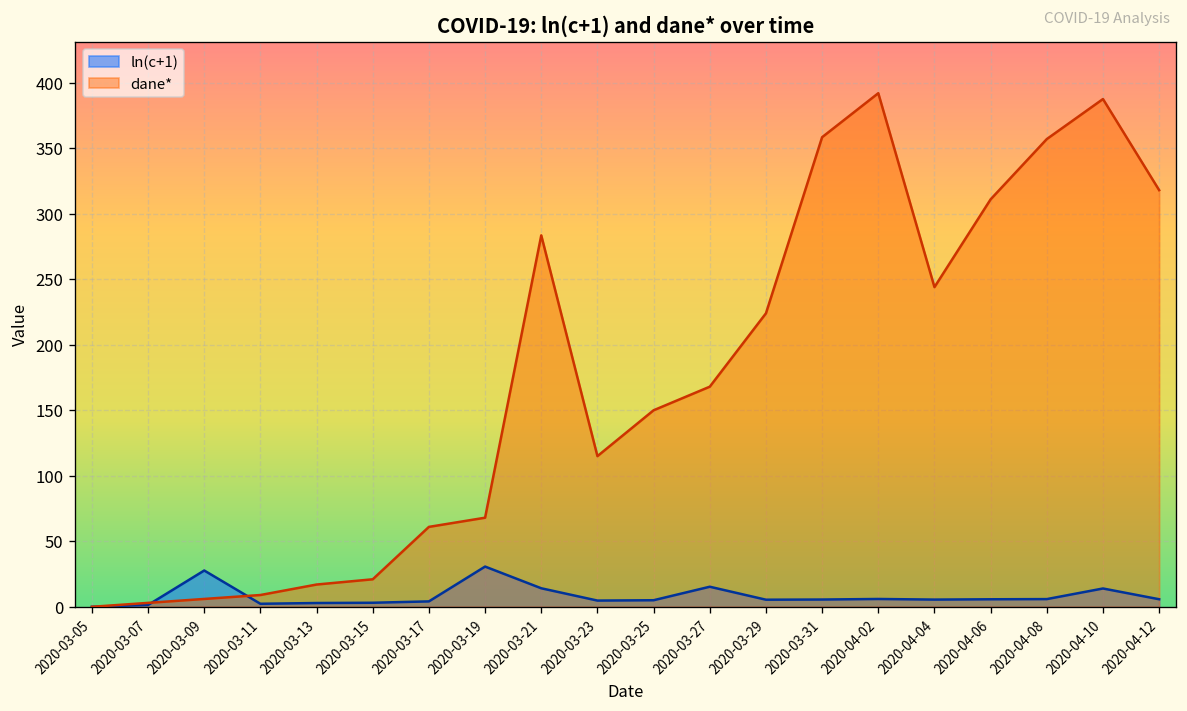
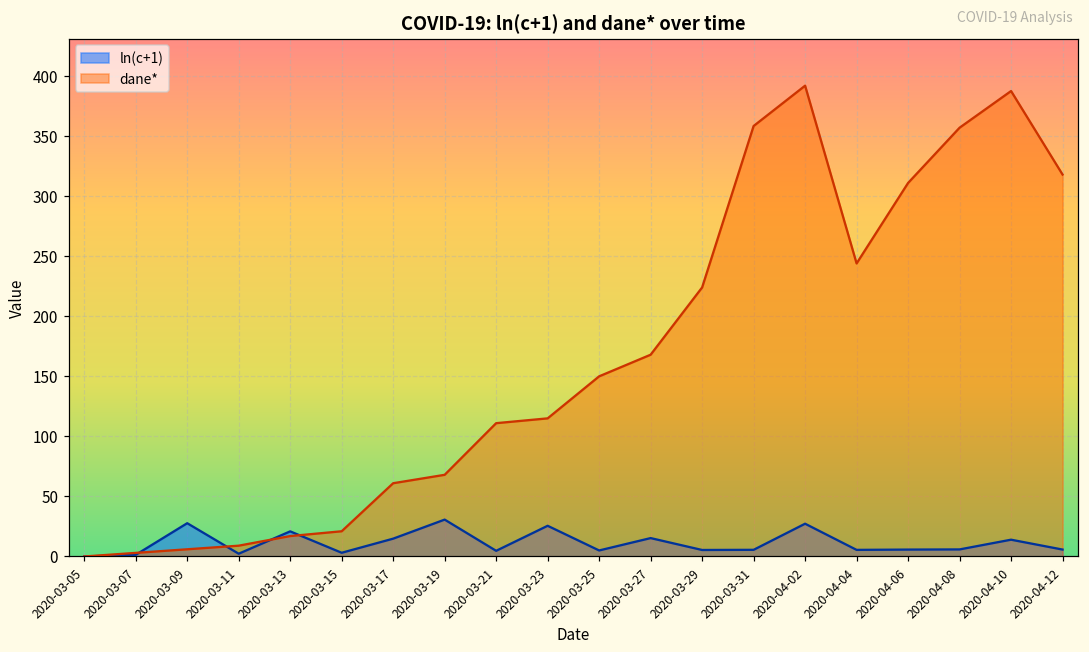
ln(c+1), 2020-03-13: 3 -> 21
ln(c+1), 2020-03-17: 4 -> 15
ln(c+1), 2020-03-21: 14 -> 5
dane*, 2020-03-21: 283 -> 111
ln(c+1), 2020-03-23: 5 -> 26
ln(c+1), 2020-04-02: 6 -> 27
